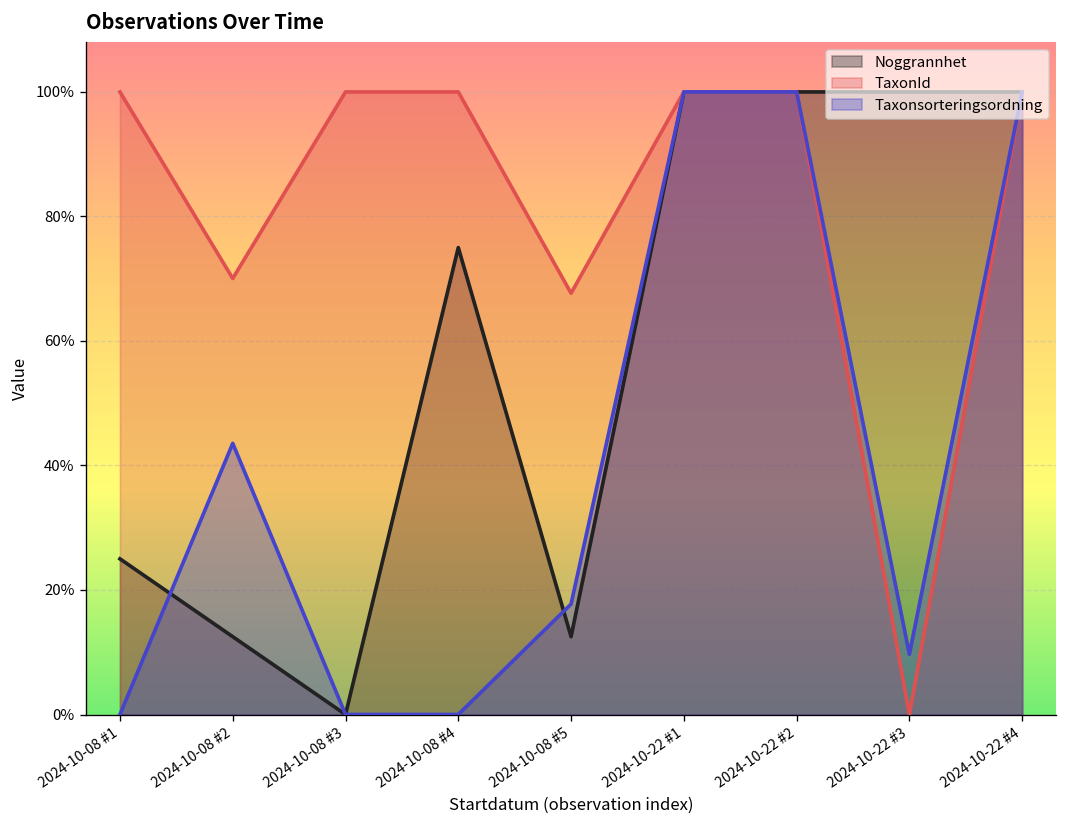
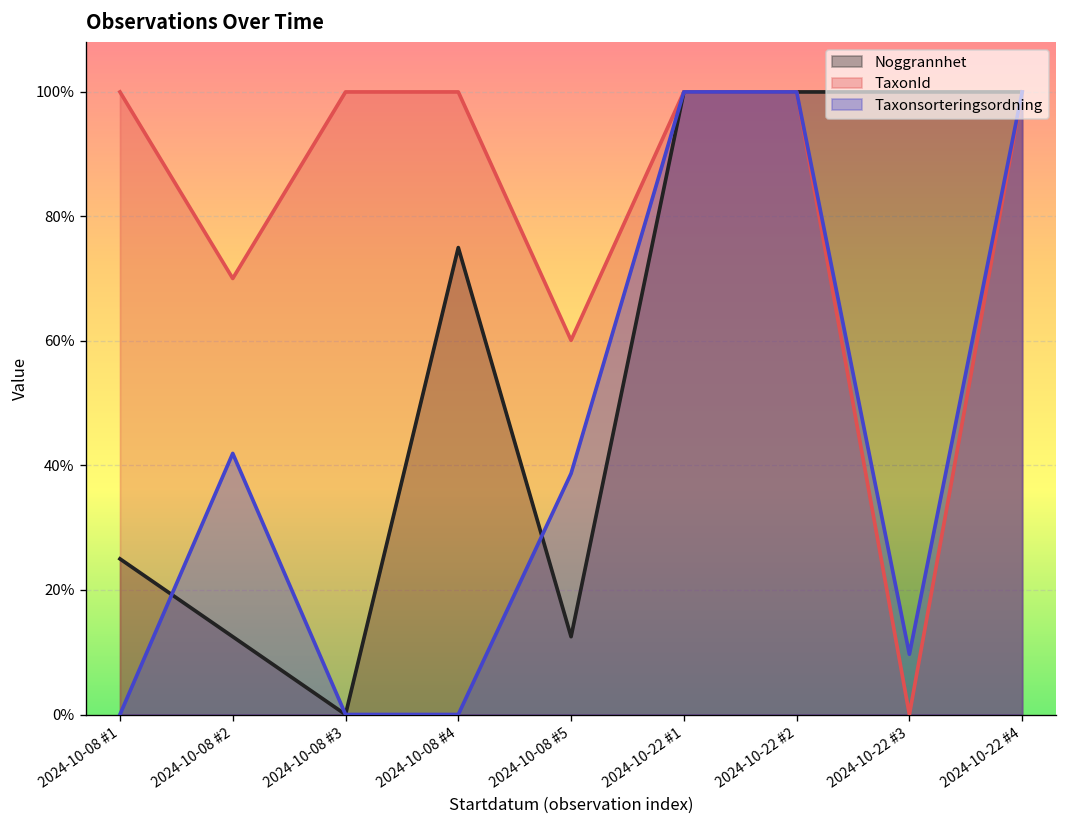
Taxonsorteringsordning, 2024-10-08 #2: 44% -> 42%
TaxonId, 2024-10-08 #5: 68% -> 60%
Taxonsorteringsordning, 2024-10-08 #5: 18% -> 39%
